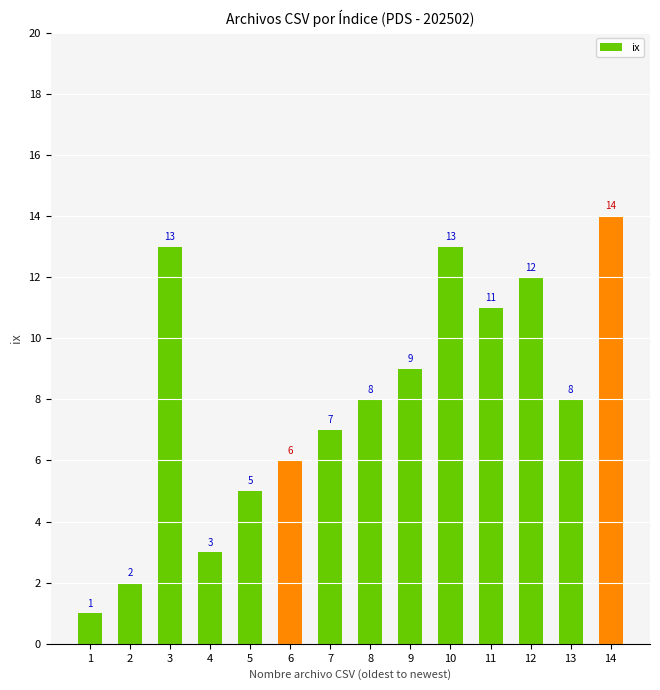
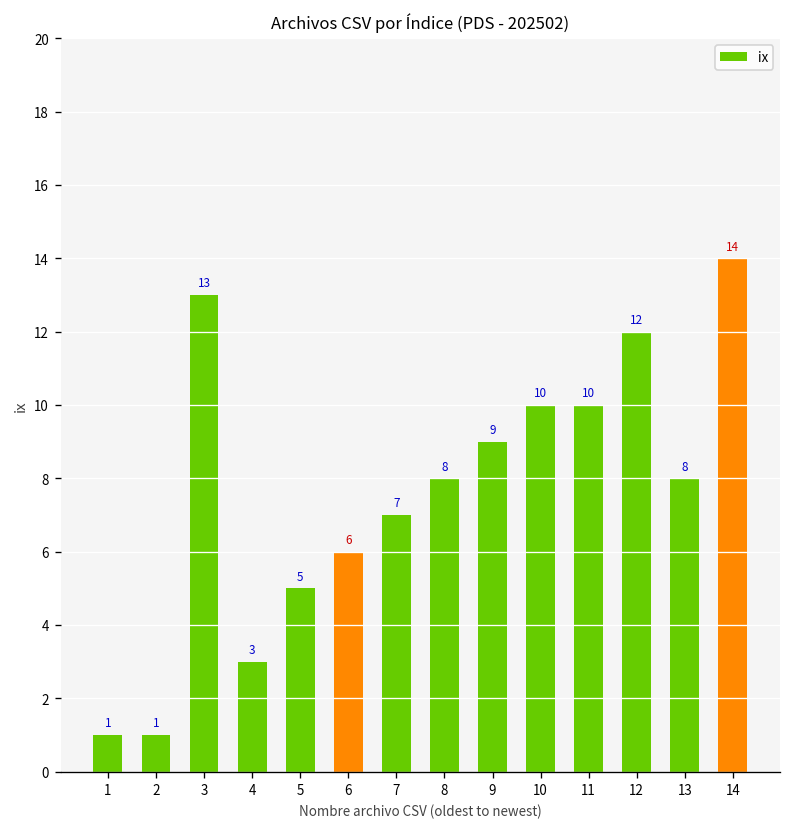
2: 2 -> 1
10: 13 -> 10
11: 11 -> 10
